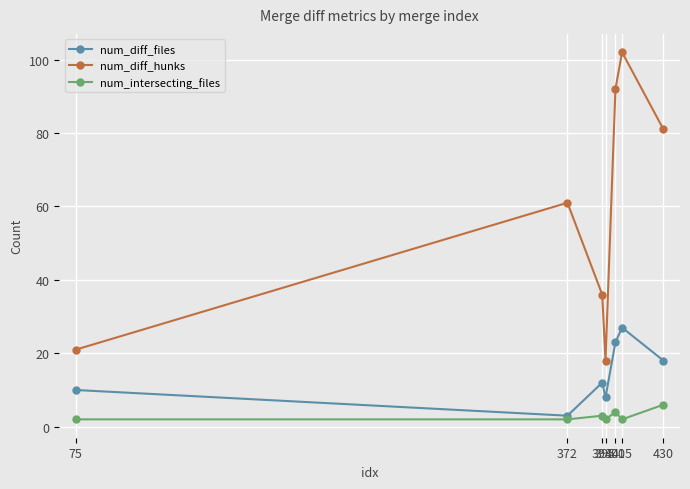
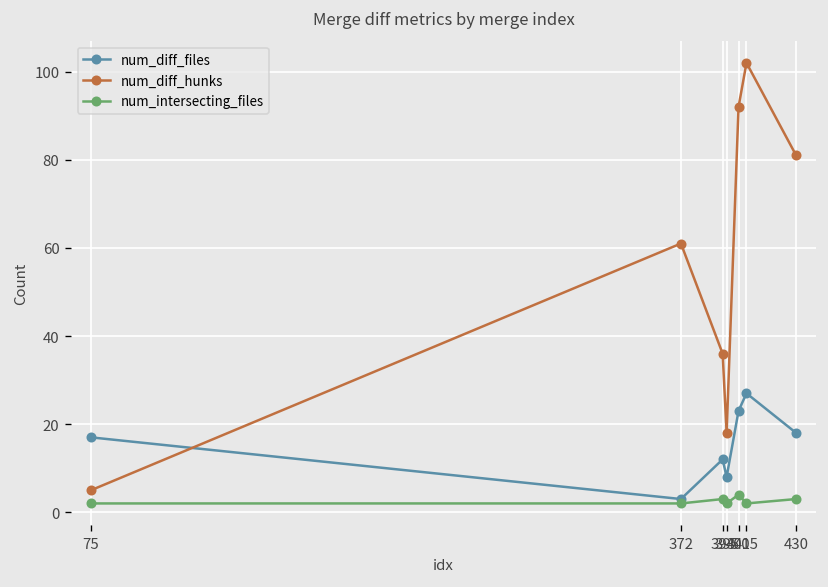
num_diff_files, 75: 10 -> 17
num_diff_hunks, 75: 21 -> 5
num_intersecting_files, 430: 6 -> 3
